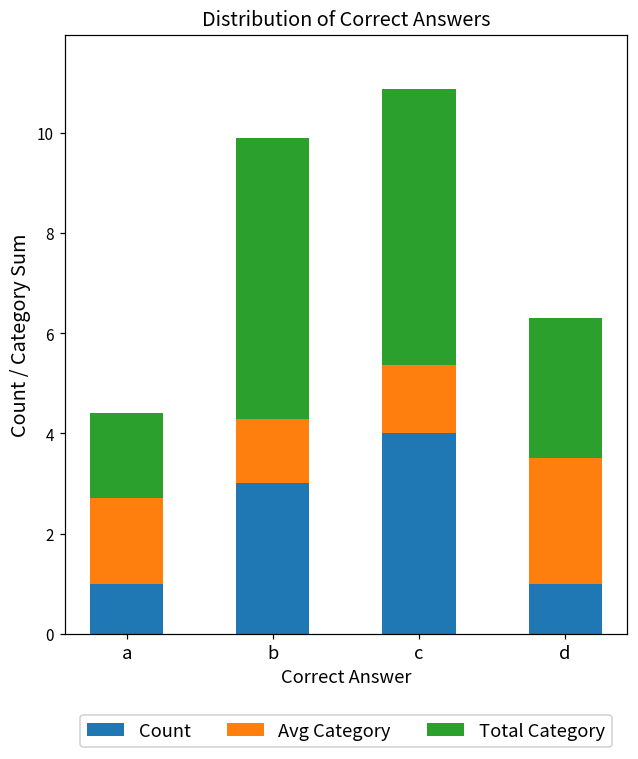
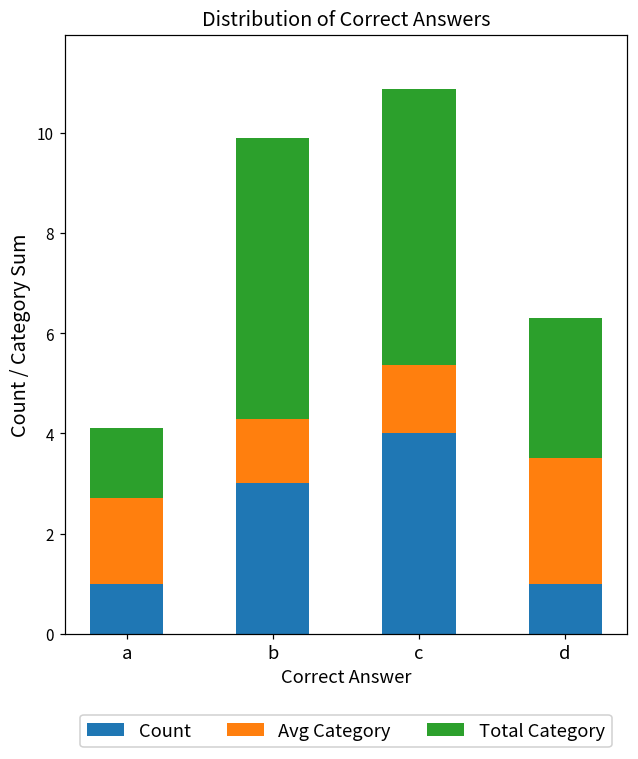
Total Category, a: 1.7 -> 1.4
